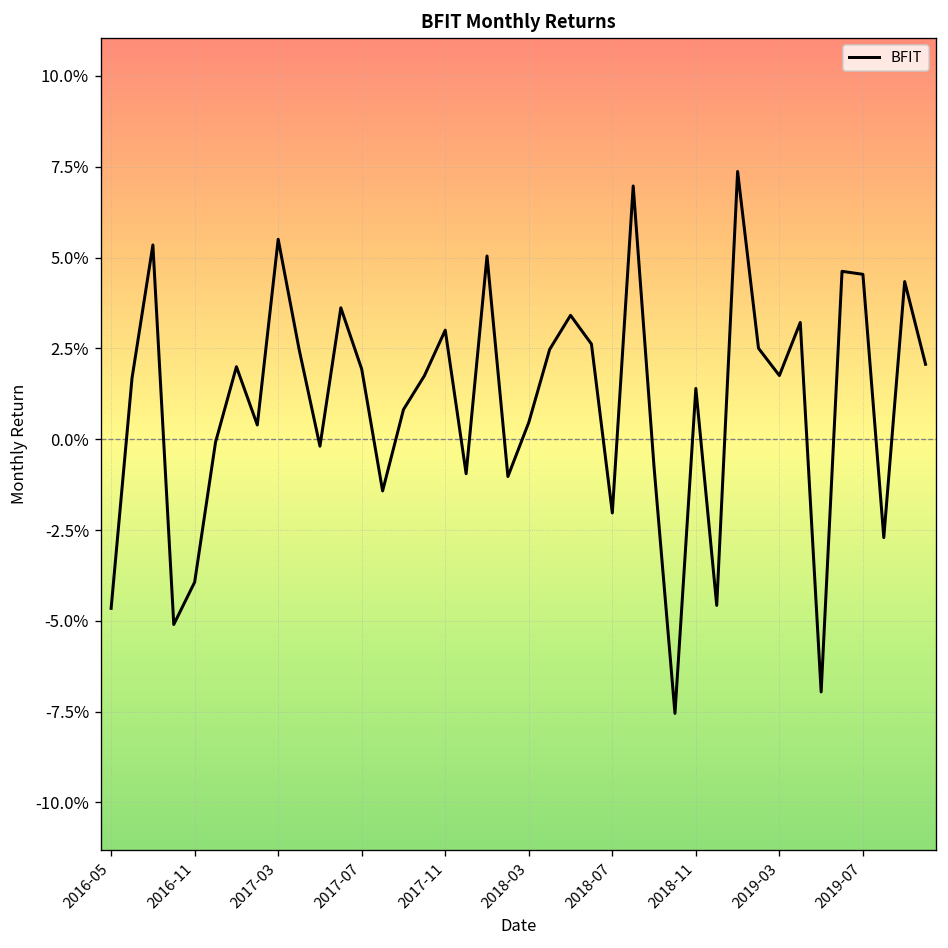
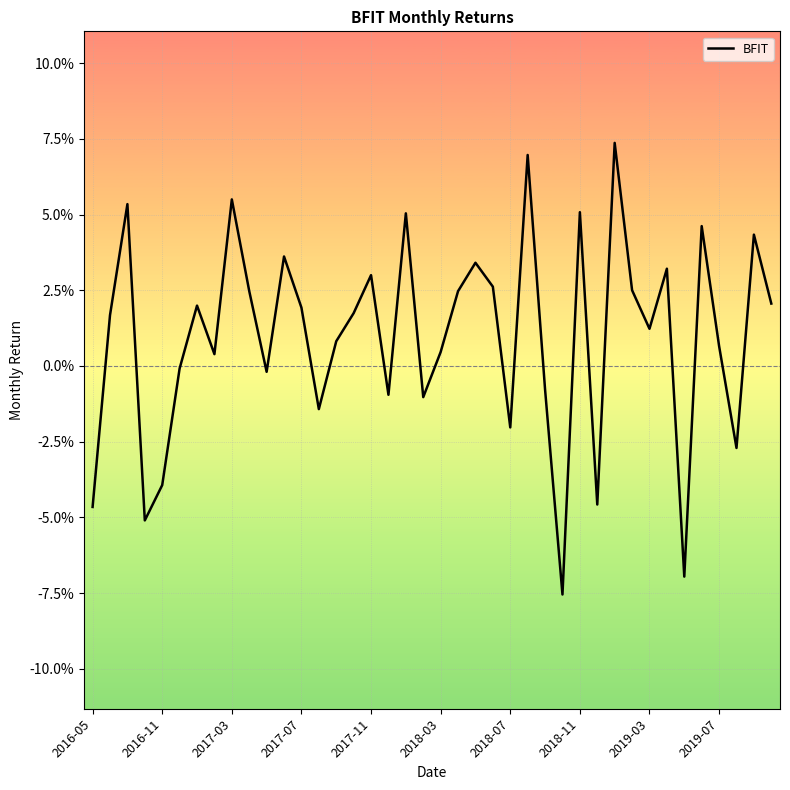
2018-11: 1.4% -> 5.1%
2019-03: 1.8% -> 1.2%
2019-07: 4.5% -> 0.7%
